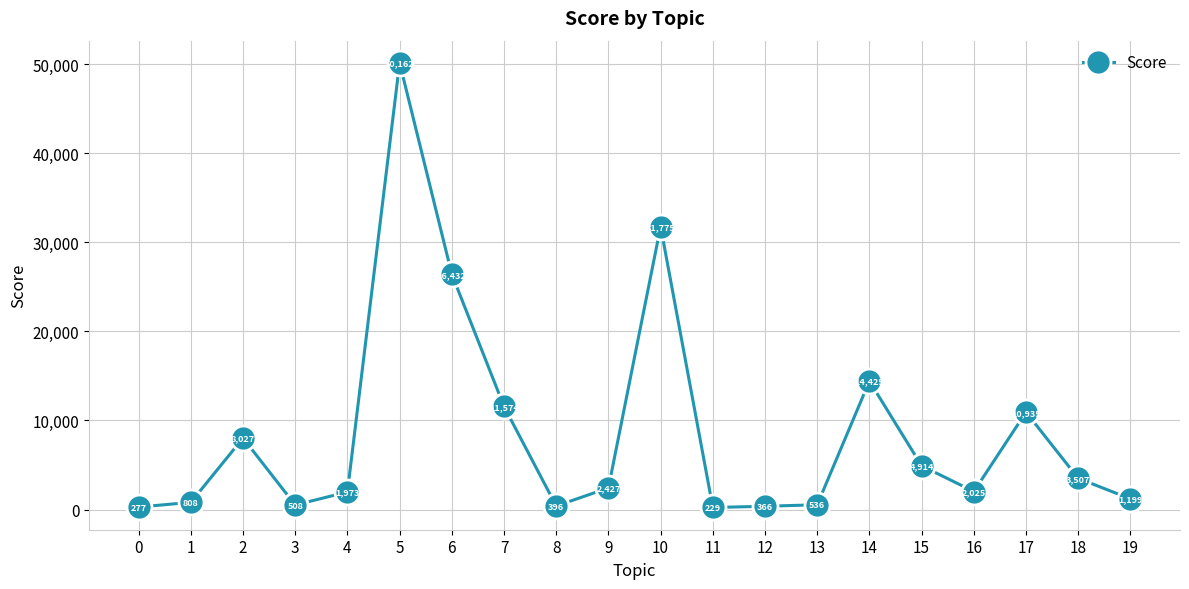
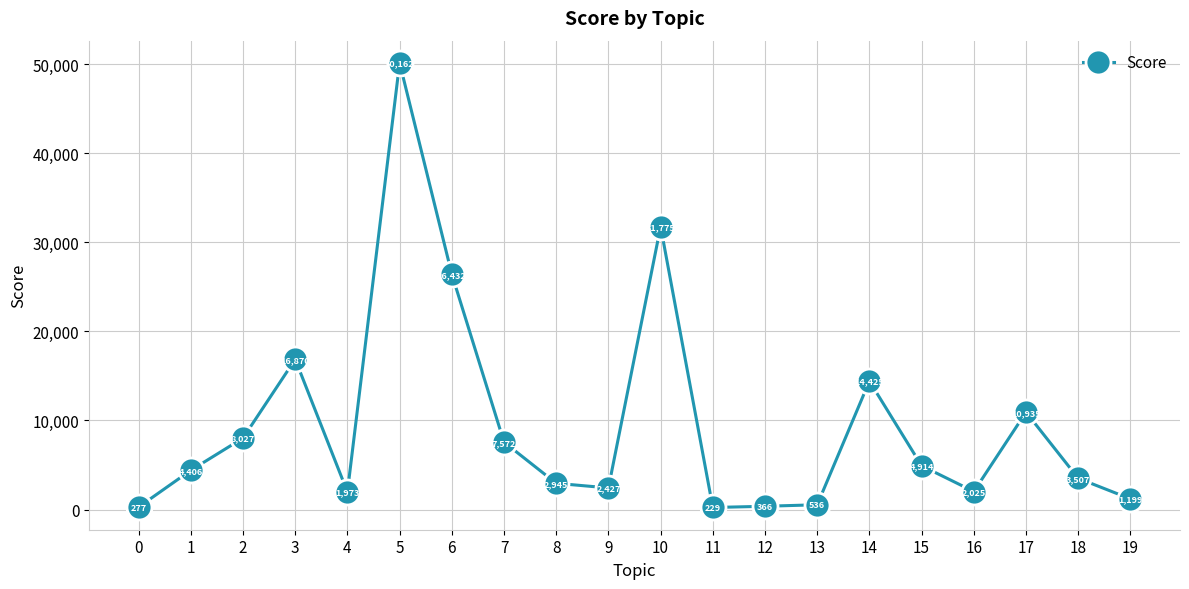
1: 808 -> 4,406
3: 508 -> 16,870
7: 11,574 -> 7,572
8: 396 -> 2,945
